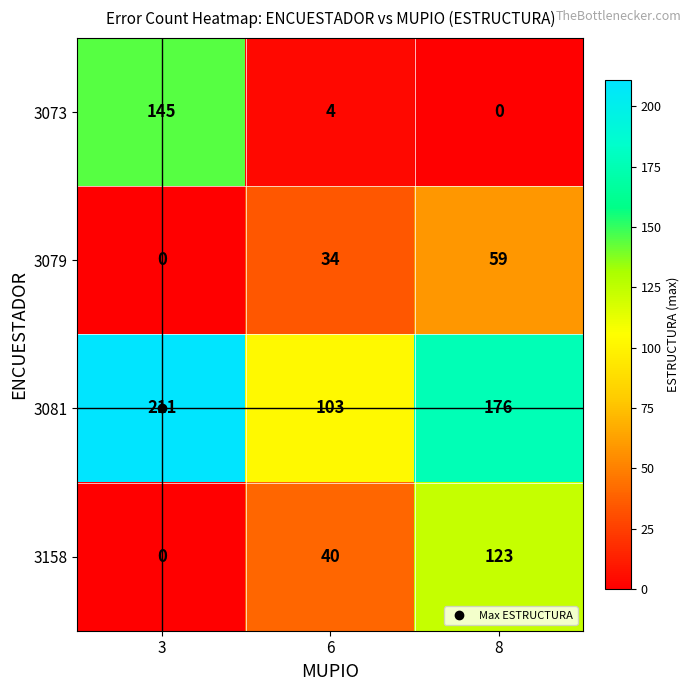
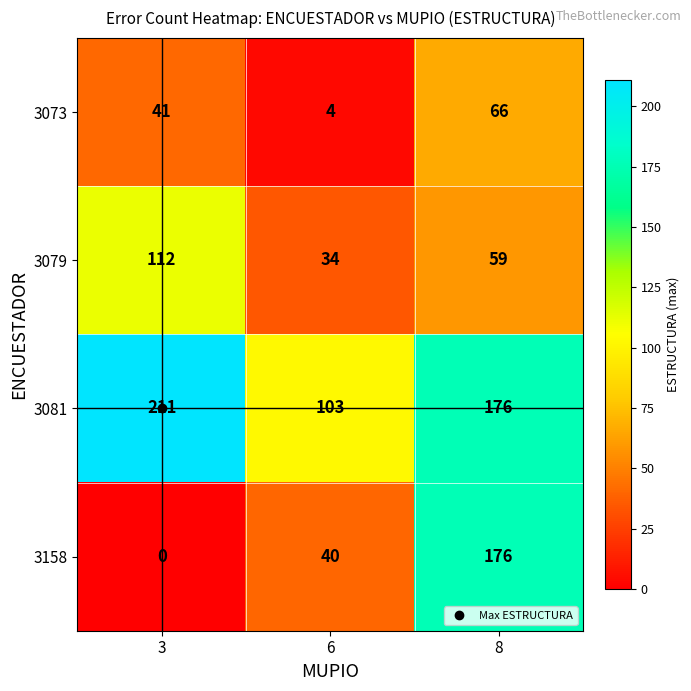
3073, 3: 145 -> 41
3073, 8: 0 -> 66
3079, 3: 0 -> 112
3158, 8: 123 -> 176
